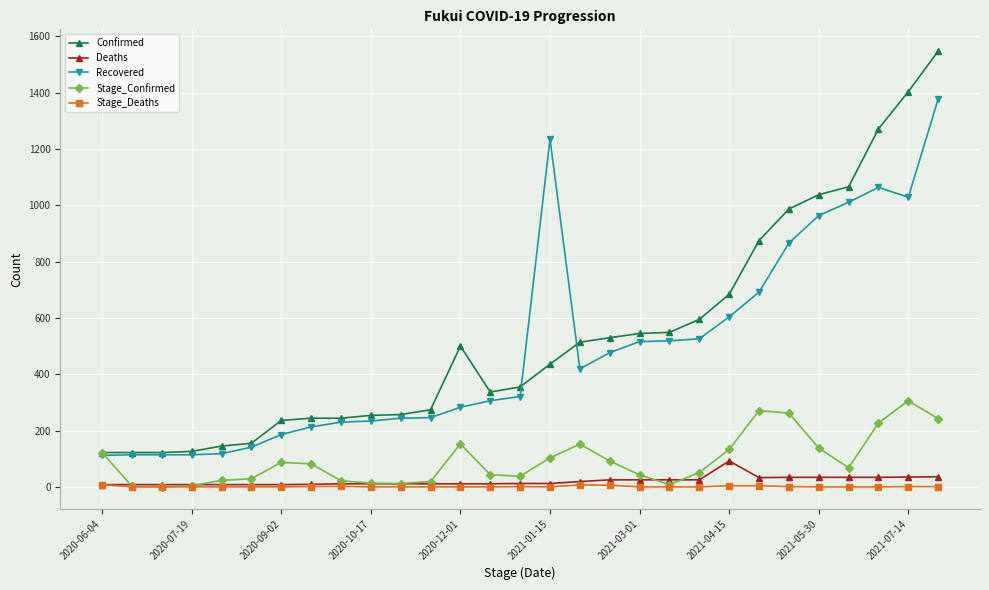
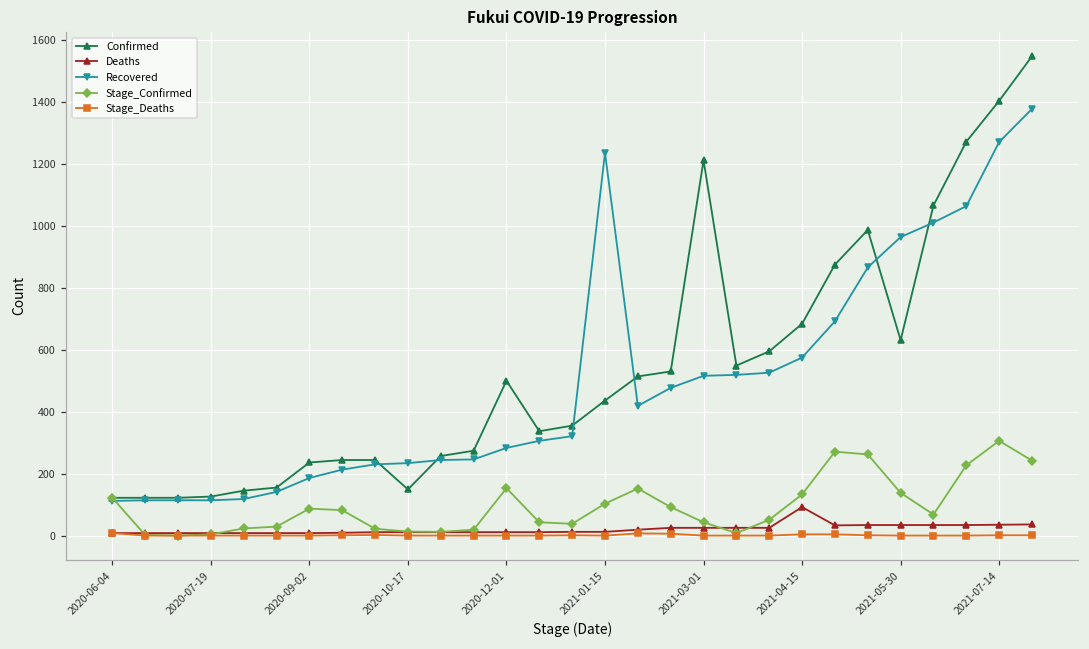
Confirmed, 2020-10-17: 250 -> 150
Confirmed, 2021-03-01: 550 -> 1210
Recovered, 2021-04-15: 600 -> 580
Confirmed, 2021-05-30: 1040 -> 630
Recovered, 2021-07-14: 1030 -> 1270
